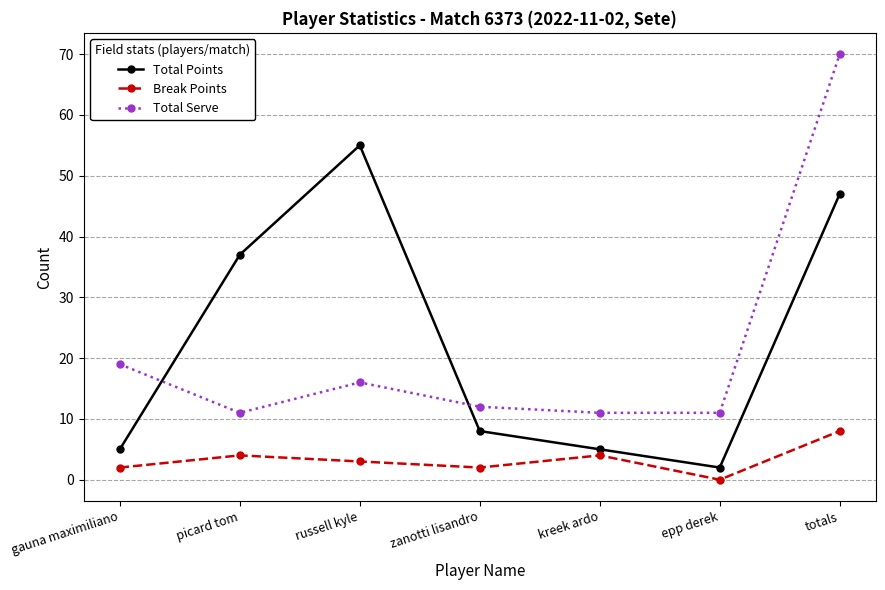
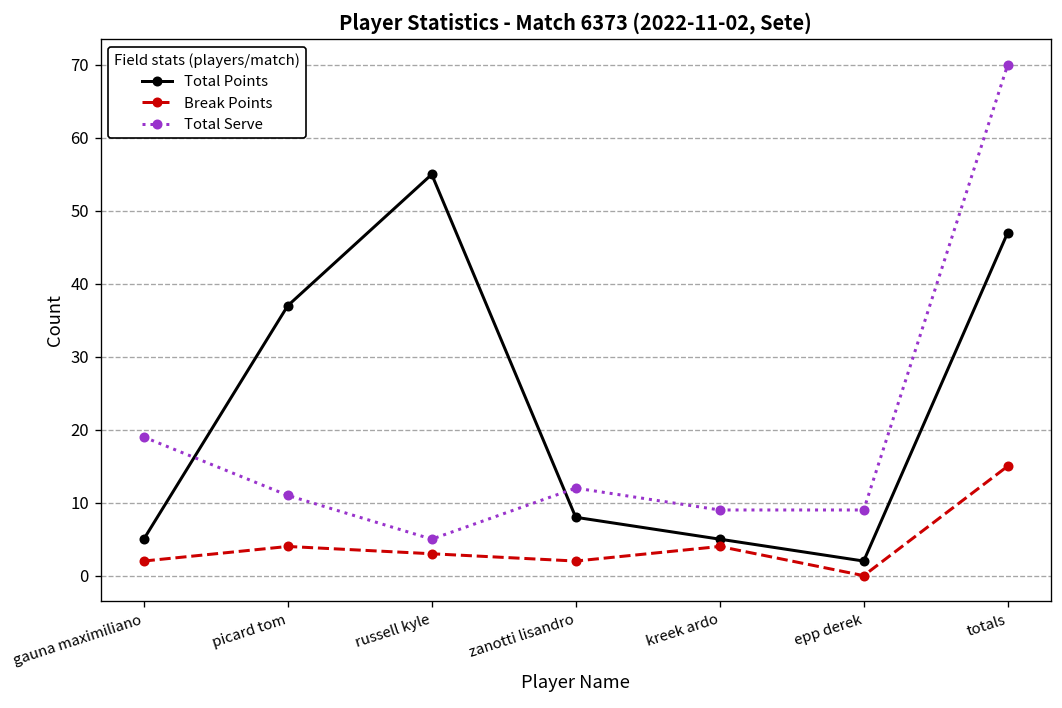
Total Serve, russell kyle: 16 -> 5
Total Serve, kreek ardo: 11 -> 9
Total Serve, epp derek: 11 -> 9
Break Points, totals: 8 -> 15
